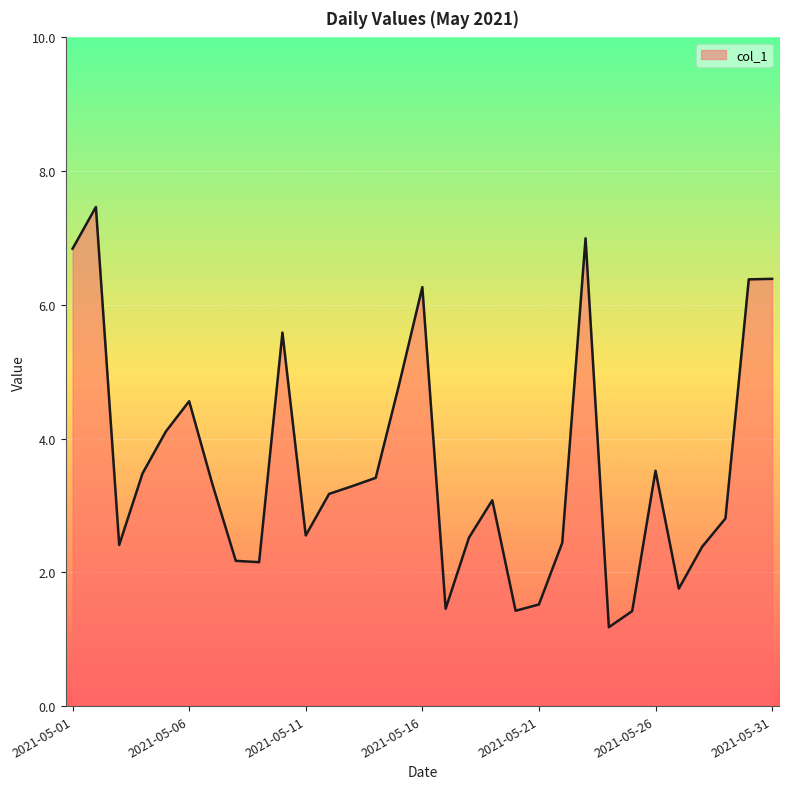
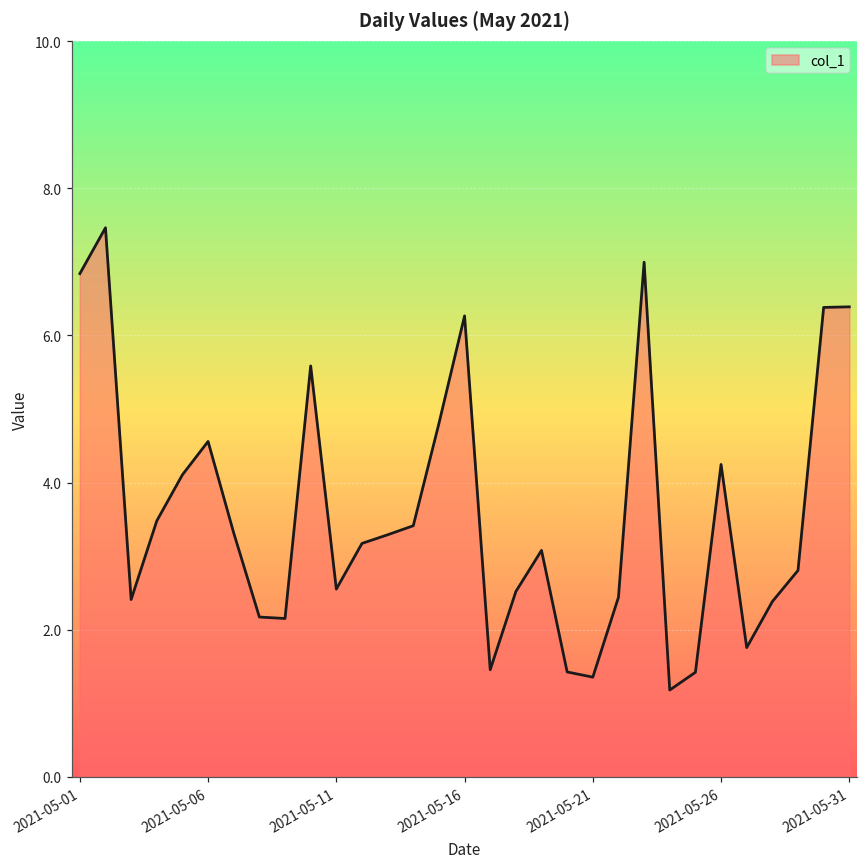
2021-05-21: 1.5 -> 1.4
2021-05-26: 3.5 -> 4.2
